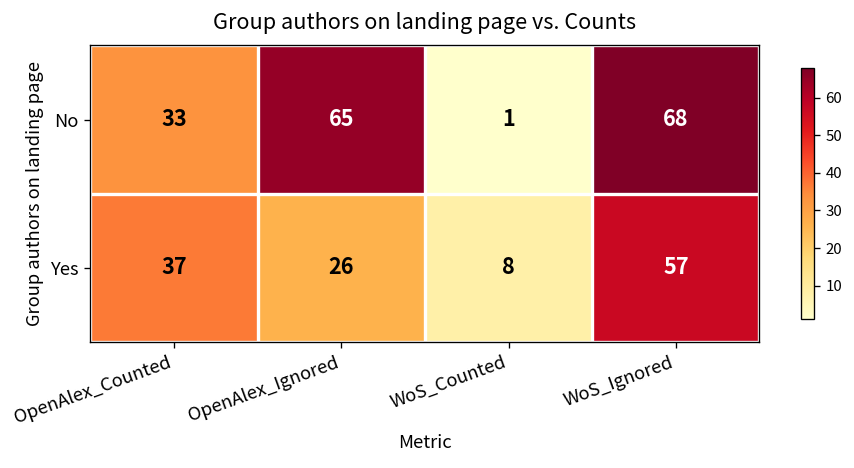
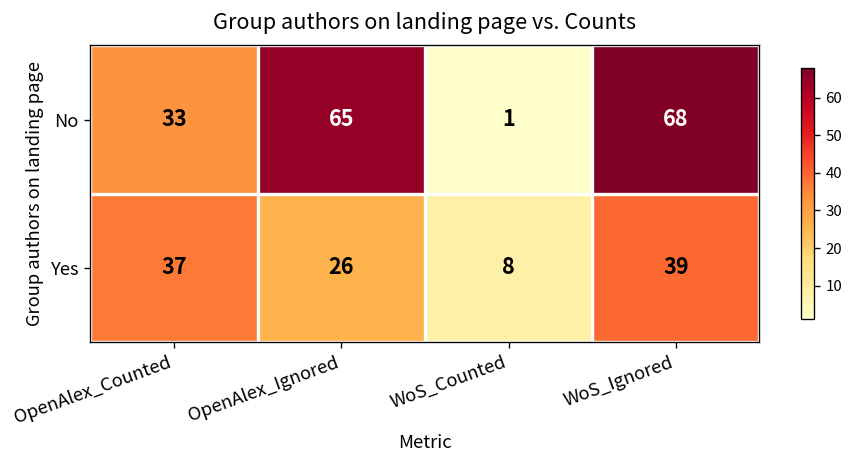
Yes, WoS_Ignored: 57 -> 39
